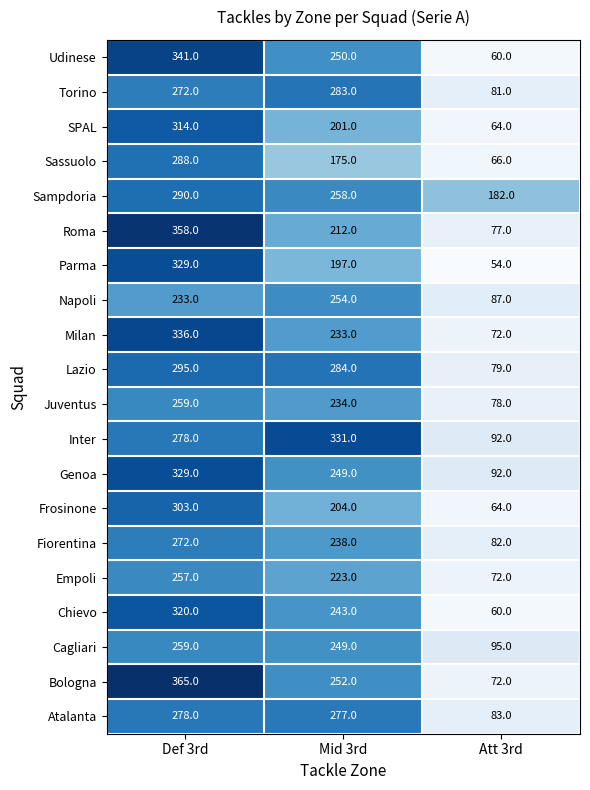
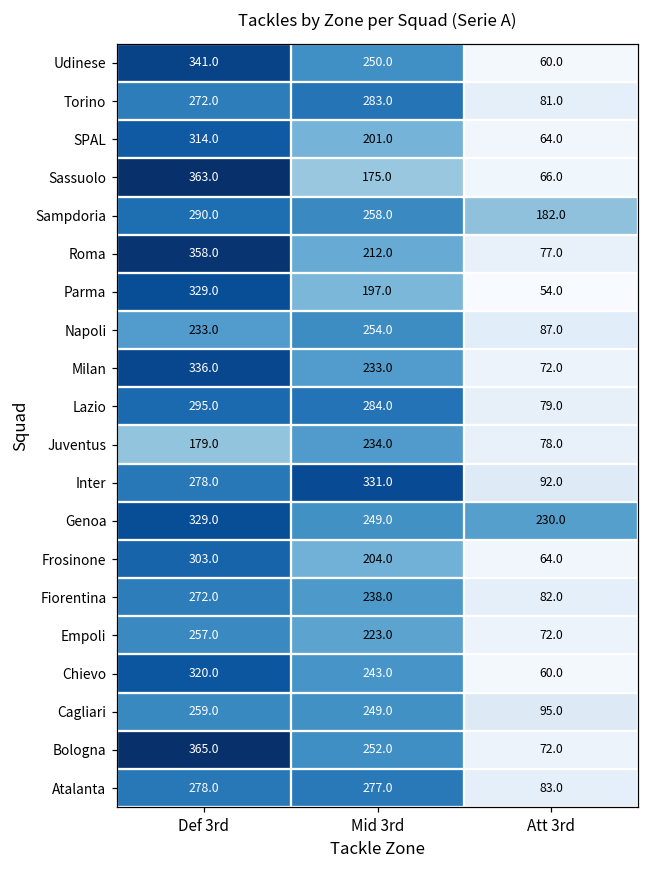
Sassuolo, Def 3rd: 288.0 -> 363.0
Juventus, Def 3rd: 259.0 -> 179.0
Genoa, Att 3rd: 92.0 -> 230.0
